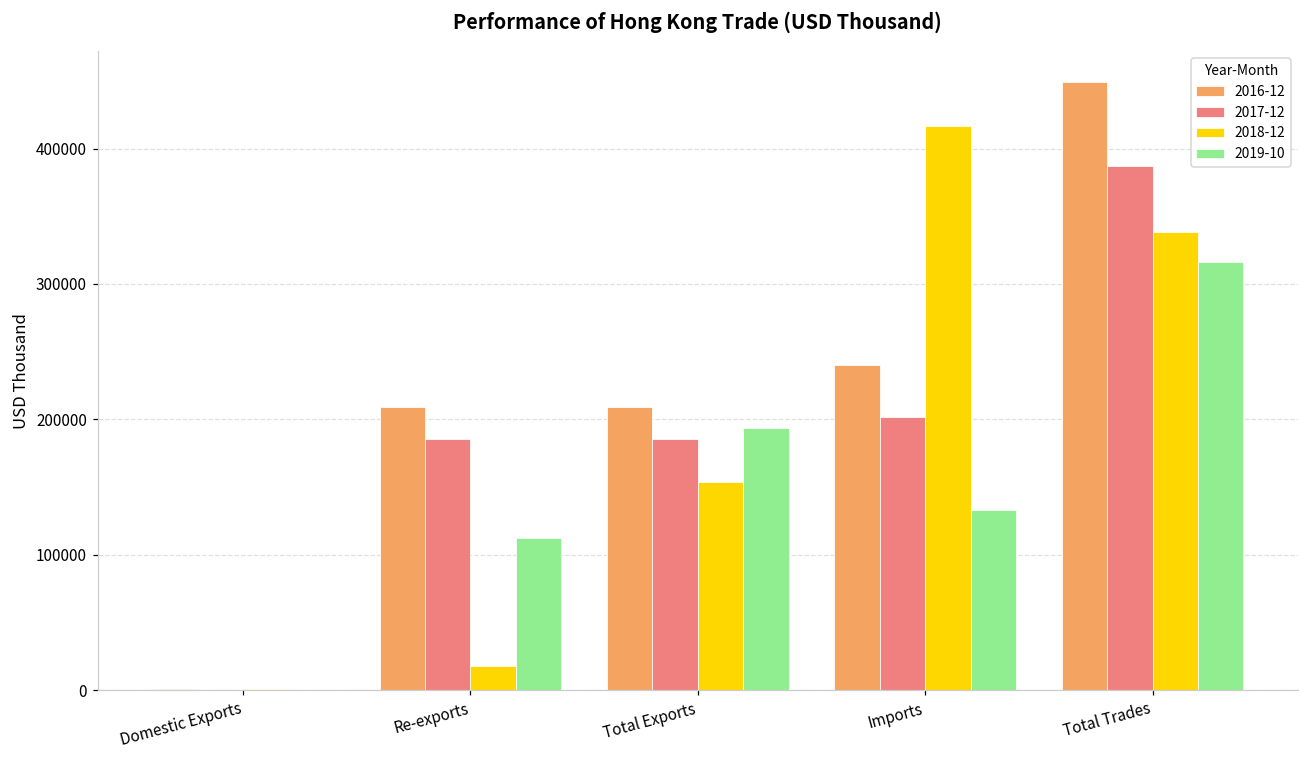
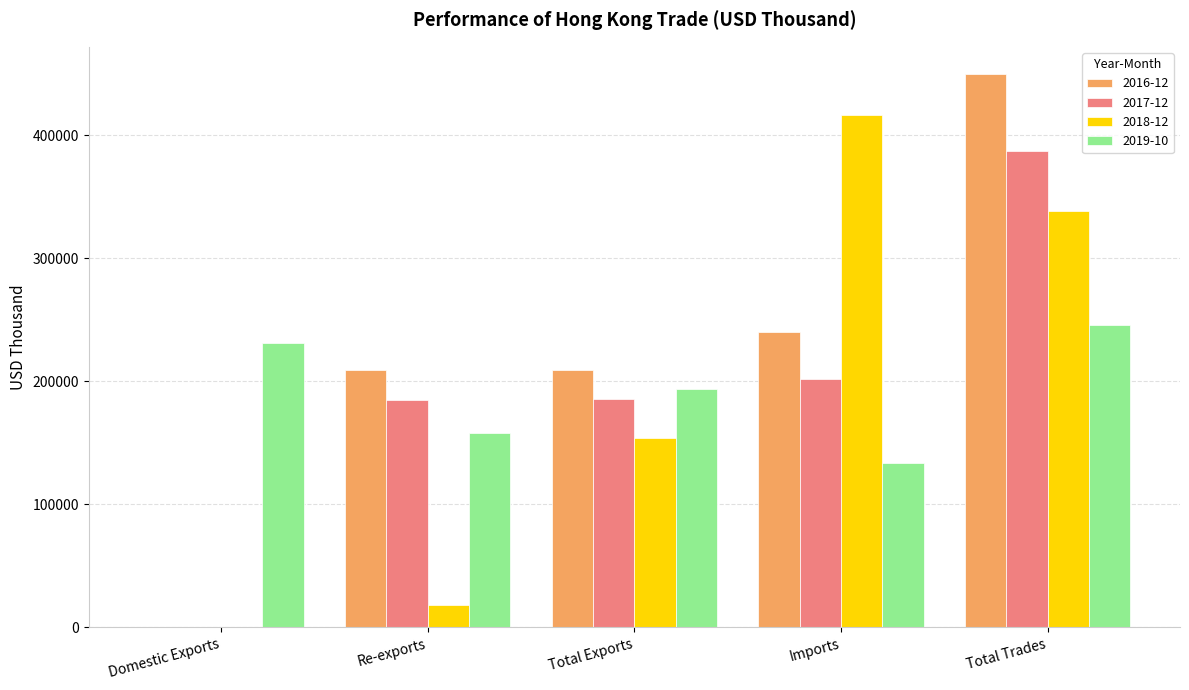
2019-10, Domestic Exports: 0 -> 231000
2019-10, Re-exports: 112000 -> 158000
2019-10, Total Trades: 316000 -> 246000
